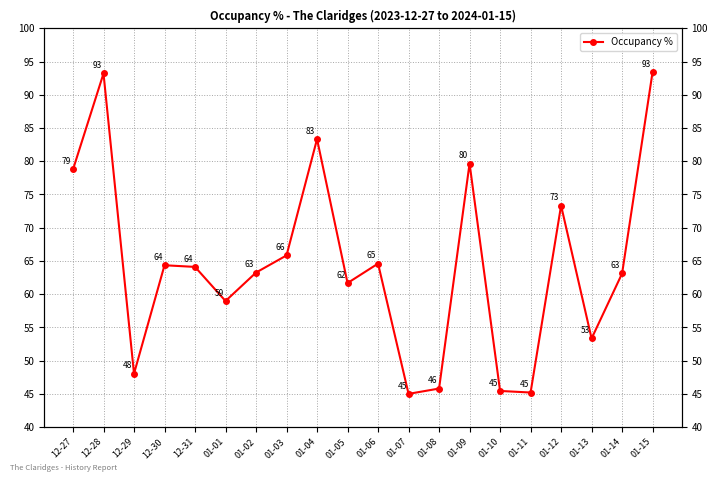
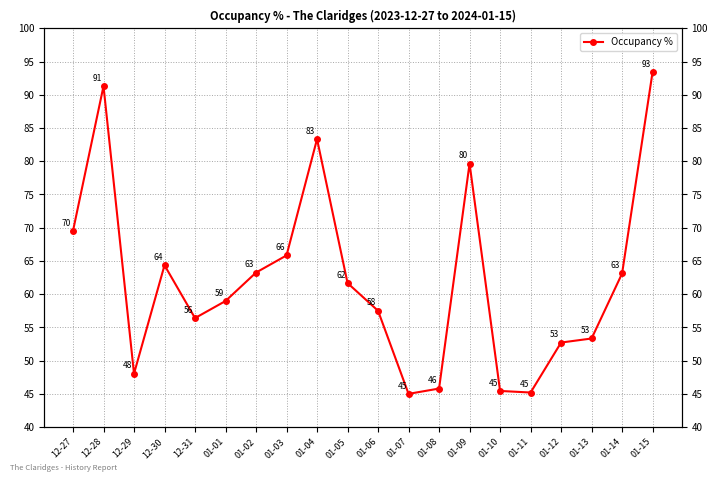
12-27: 79 -> 70
12-28: 93 -> 91
12-31: 64 -> 56
01-06: 65 -> 58
01-12: 73 -> 53
